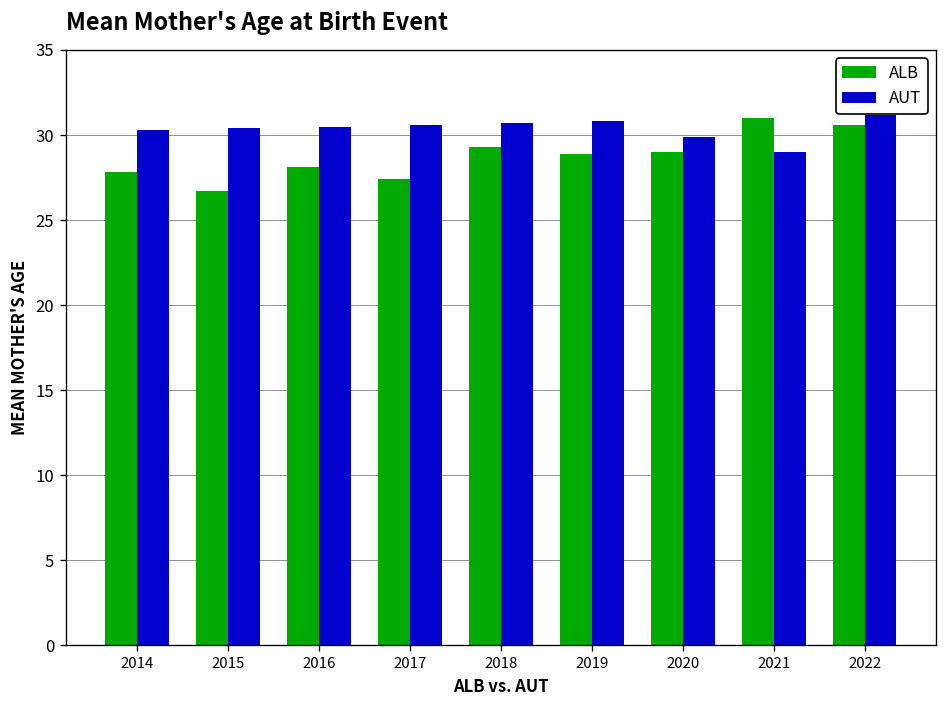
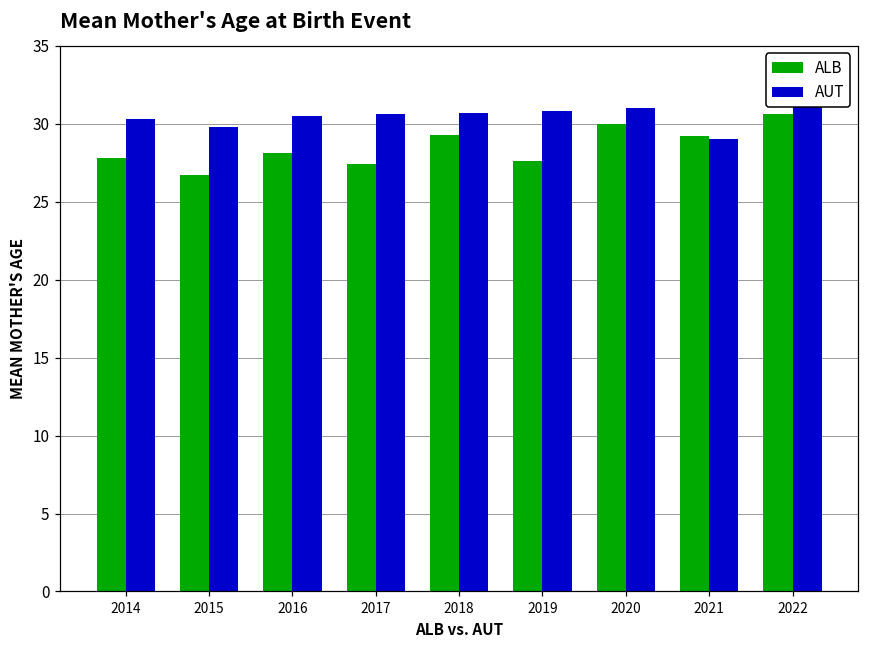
AUT, 2015: 30.4 -> 29.8
ALB, 2019: 28.9 -> 27.6
ALB, 2020: 29 -> 30
AUT, 2020: 29.9 -> 31.0
ALB, 2021: 31.0 -> 29.2
